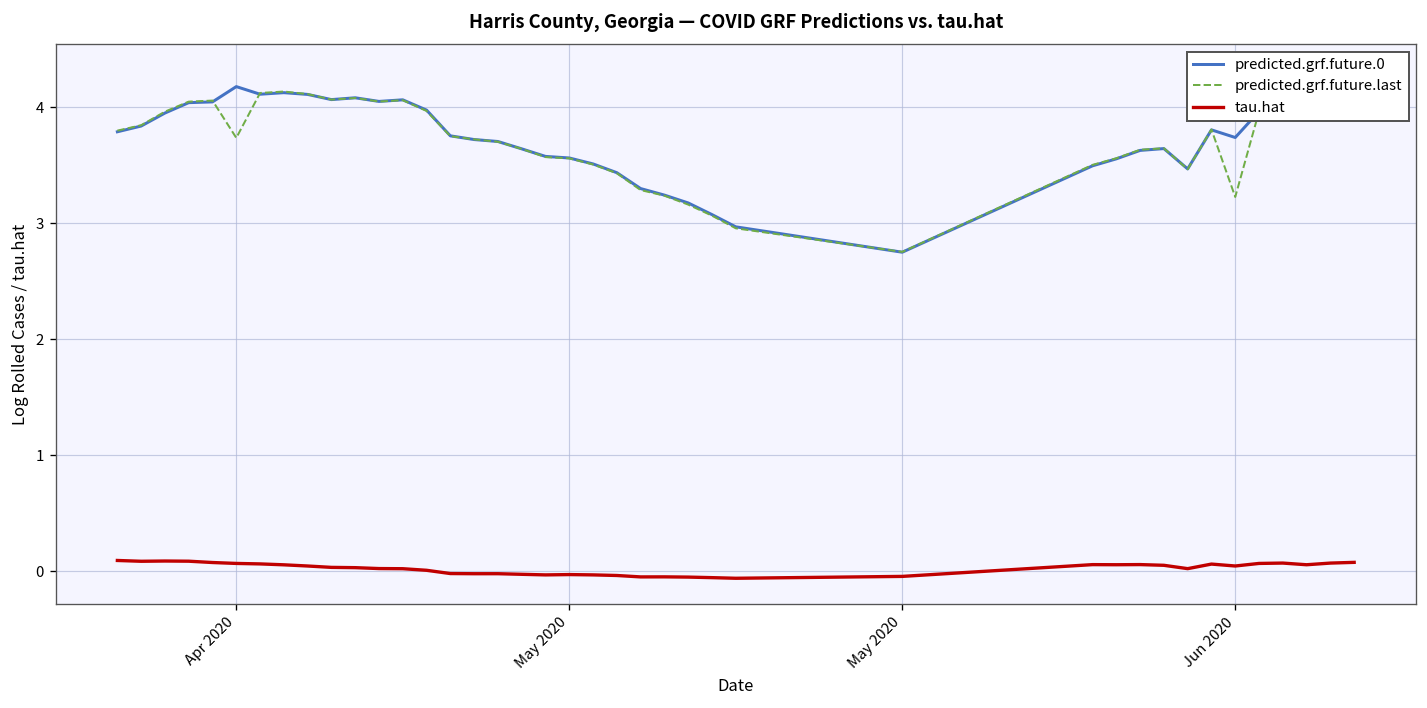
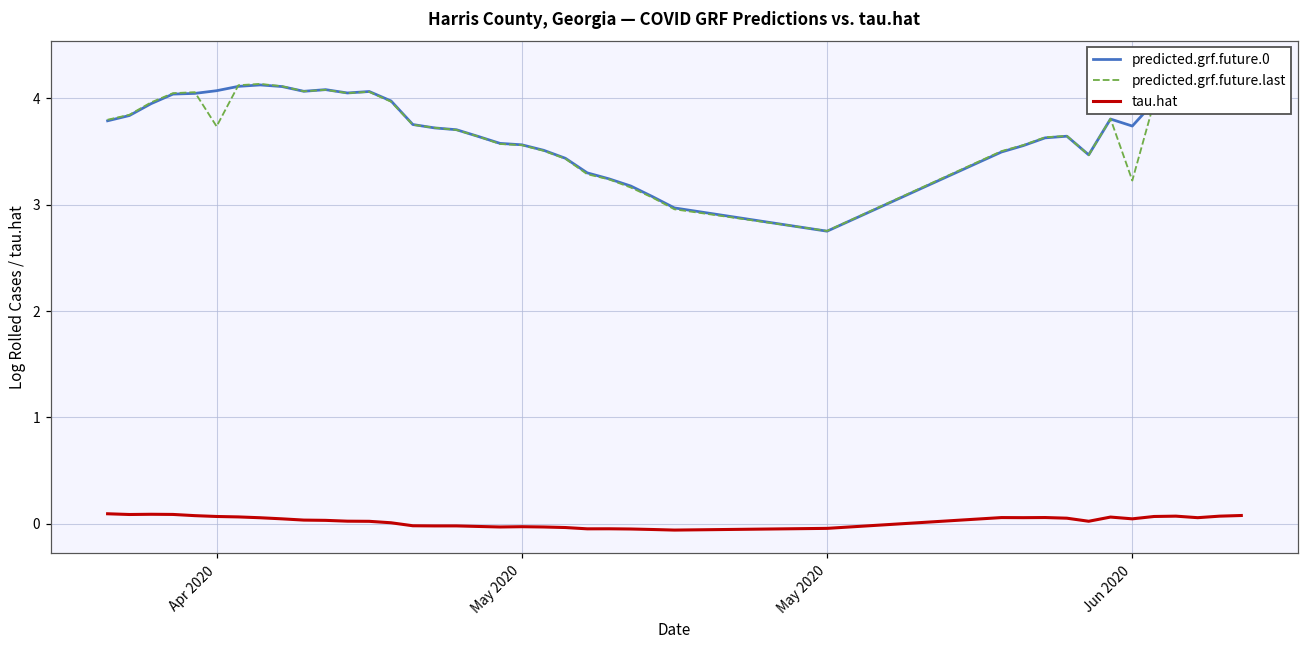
predicted.grf.future.0, Apr 2020: 4.2 -> 4.1
